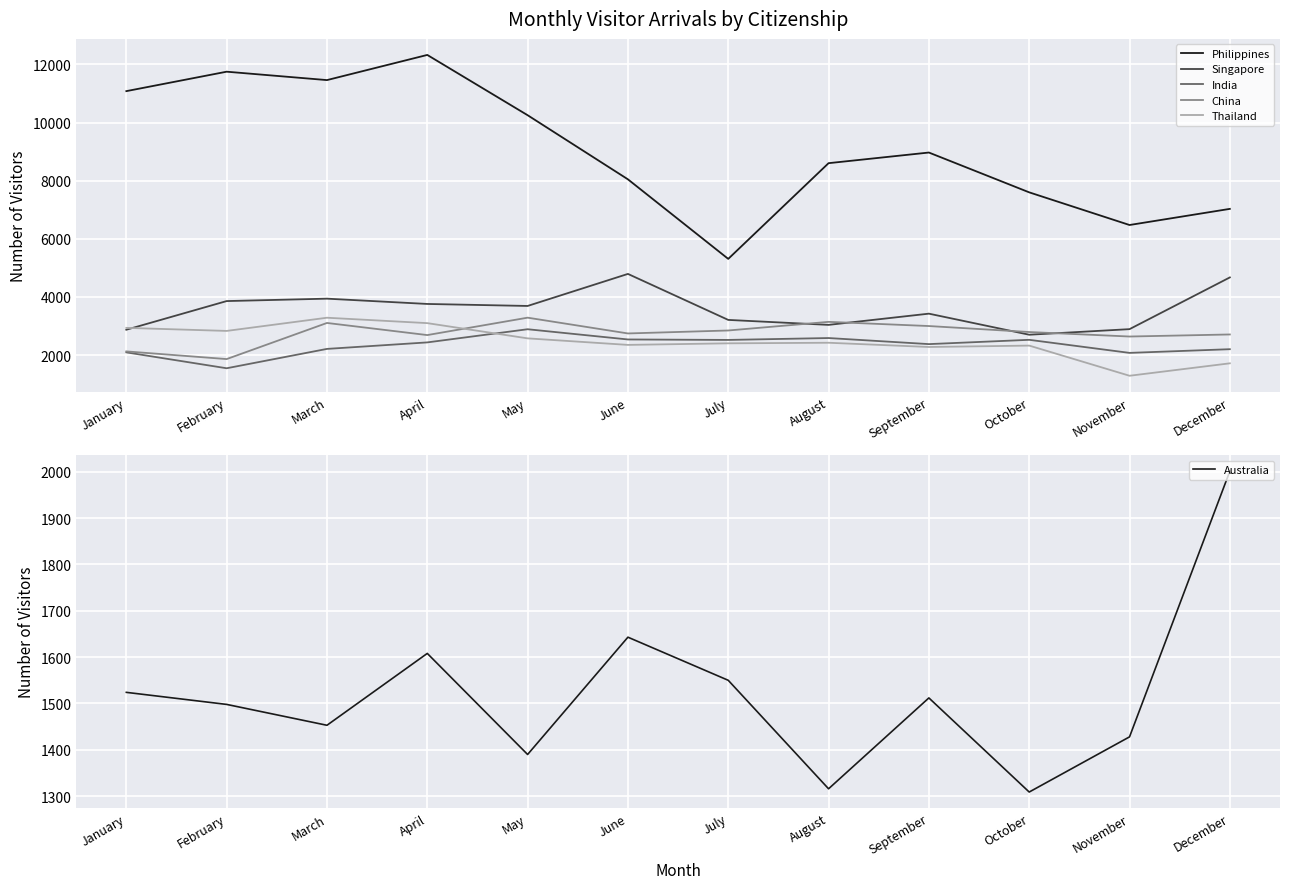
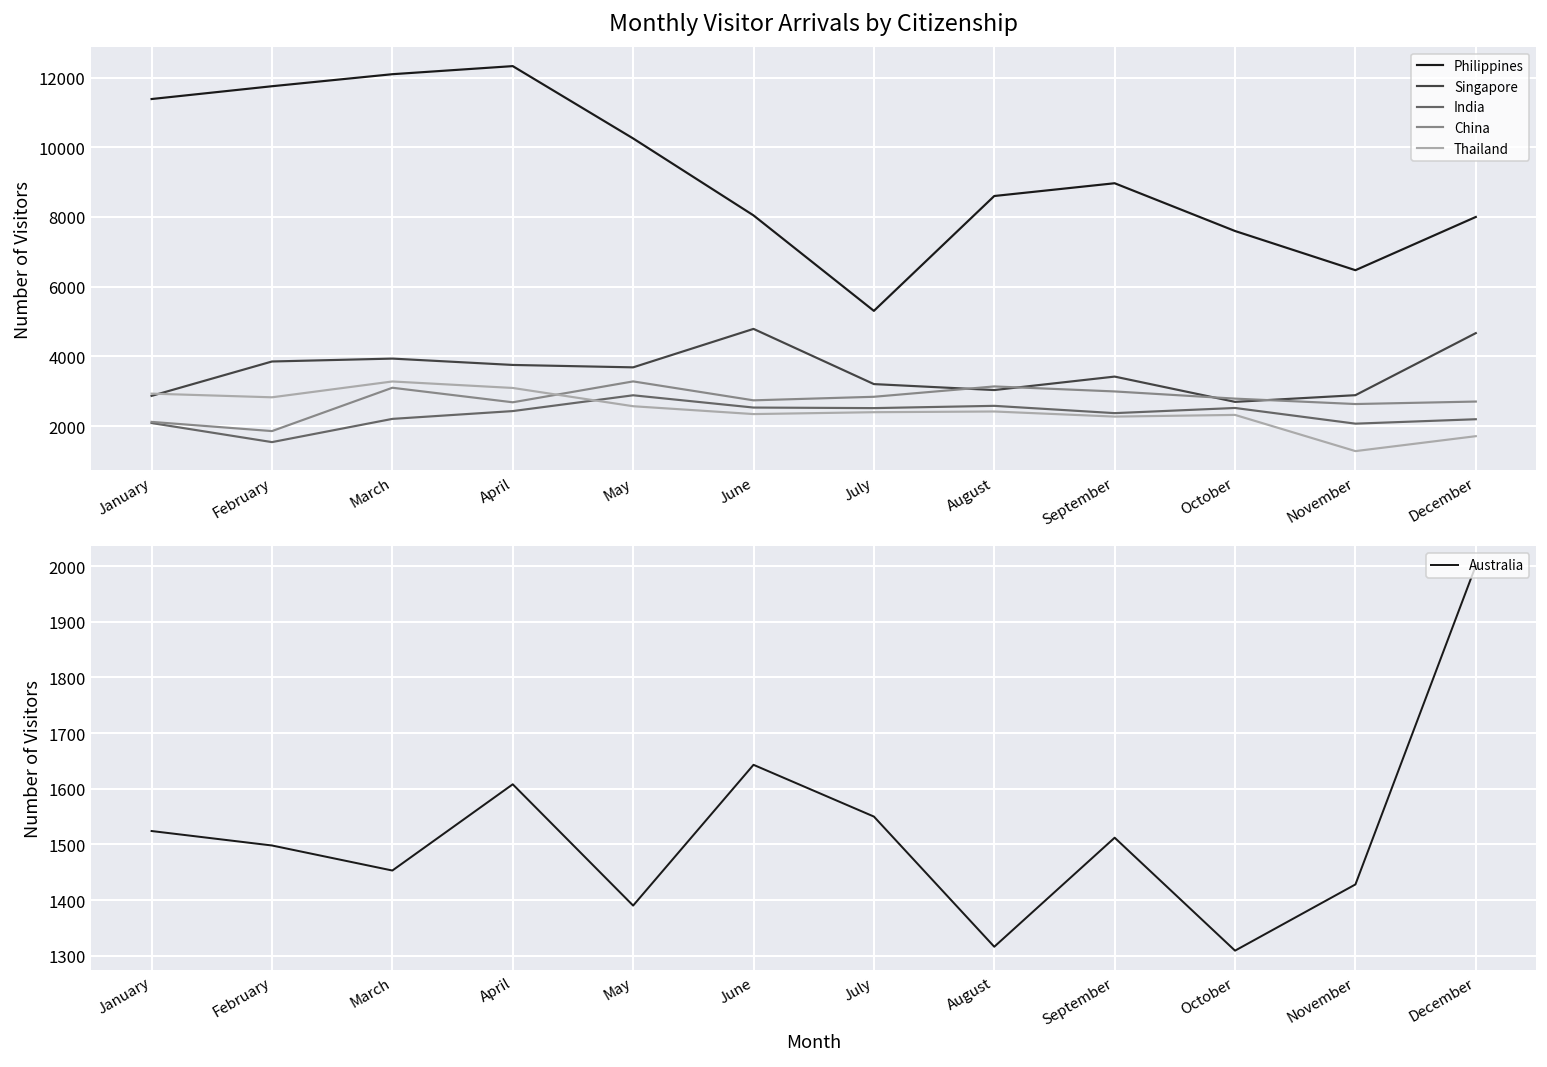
Monthly Visitor Arrivals by Citizenship, Philippines, January: 11100 -> 11400
Monthly Visitor Arrivals by Citizenship, Philippines, March: 11500 -> 12100
Monthly Visitor Arrivals by Citizenship, Philippines, December: 7000 -> 8000
